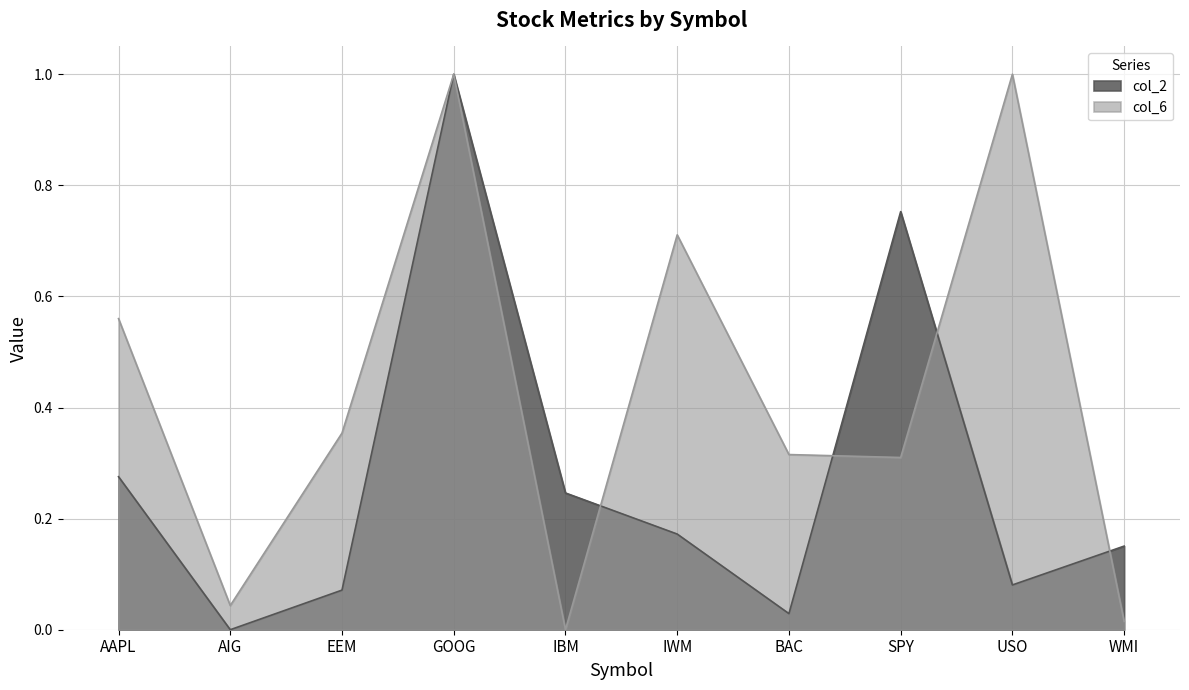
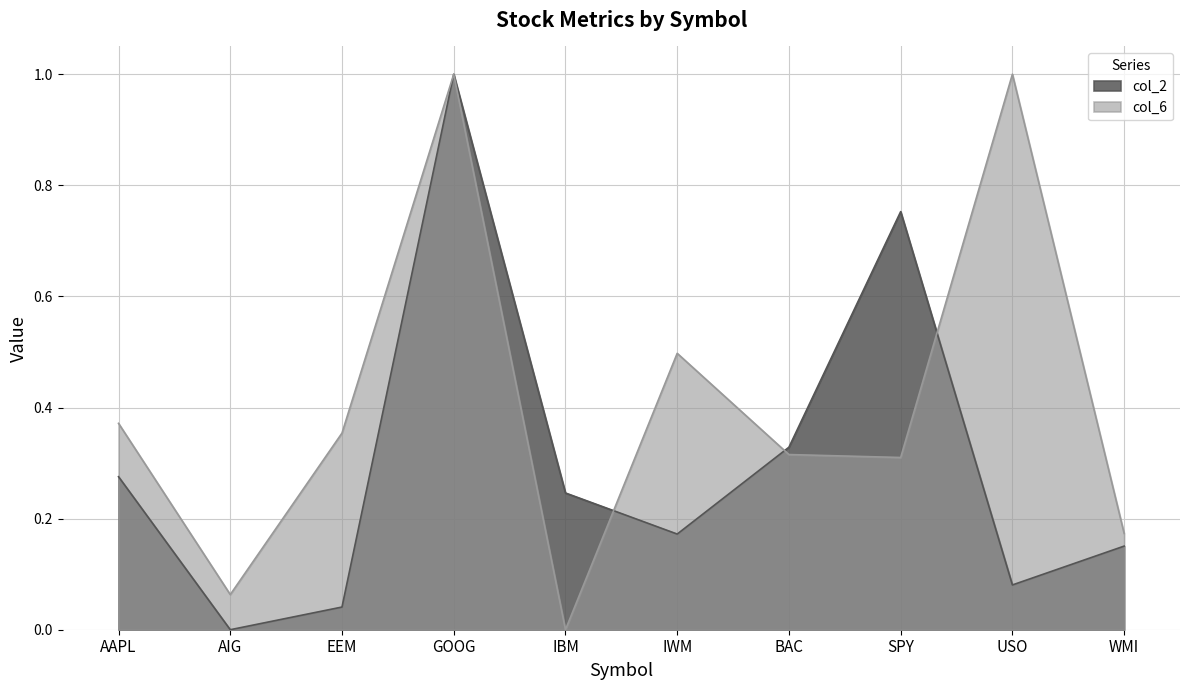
col_6, AAPL: 0.56 -> 0.37
col_6, AIG: 0.04 -> 0.06
col_2, EEM: 0.07 -> 0.04
col_6, IWM: 0.71 -> 0.50
col_2, BAC: 0.03 -> 0.33
col_6, WMI: 0.01 -> 0.17
